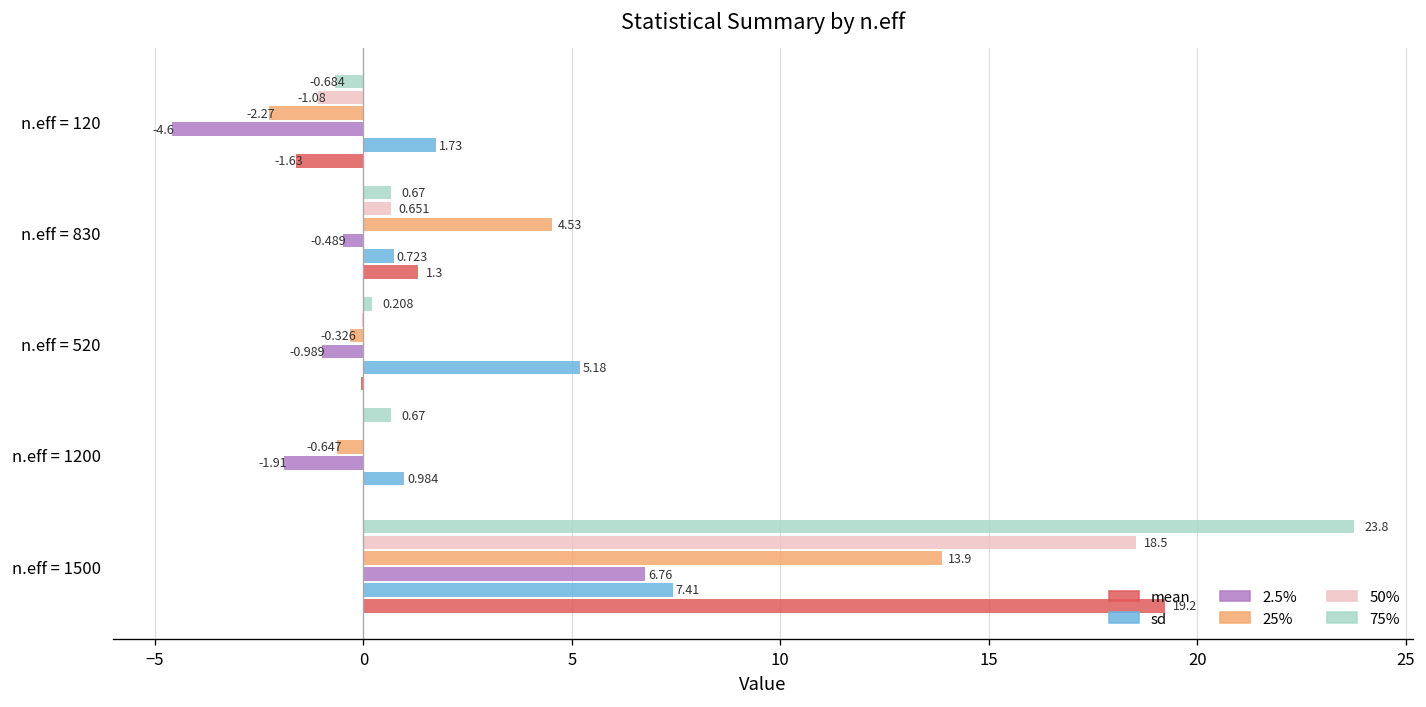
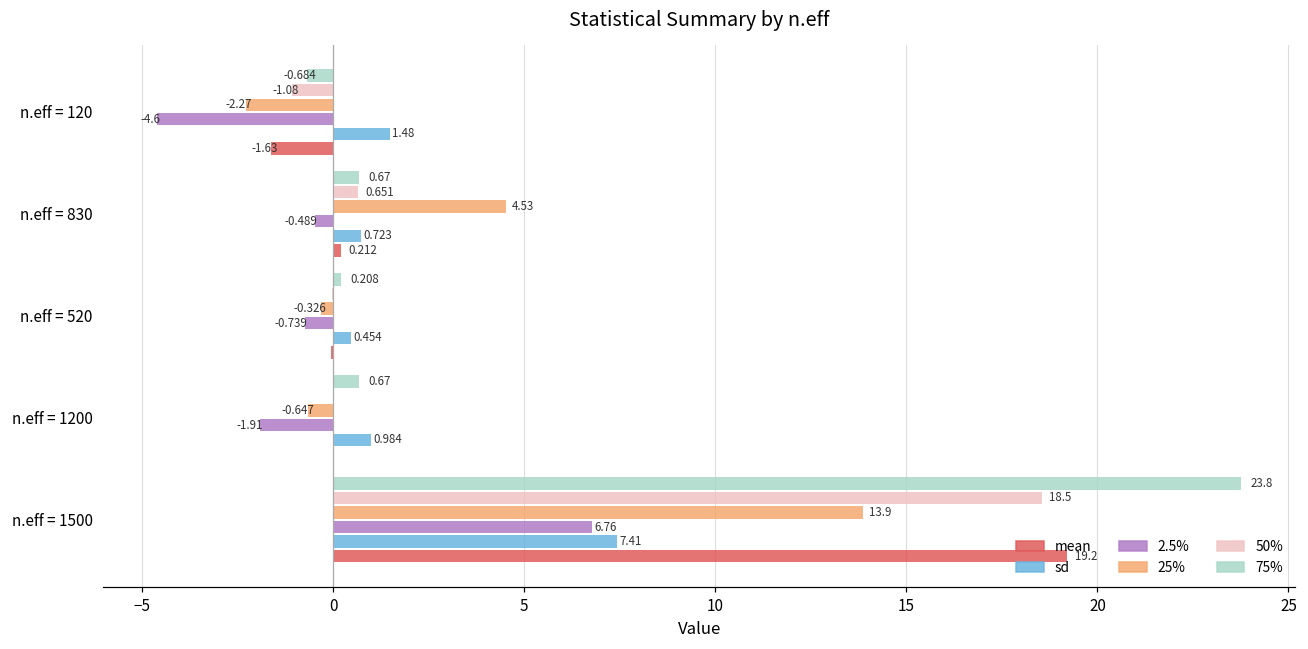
sd, n.eff = 120: 1.73 -> 1.48
mean, n.eff = 830: 1.3 -> 0.212
2.5%, n.eff = 520: -0.989 -> -0.739
sd, n.eff = 520: 5.18 -> 0.454
